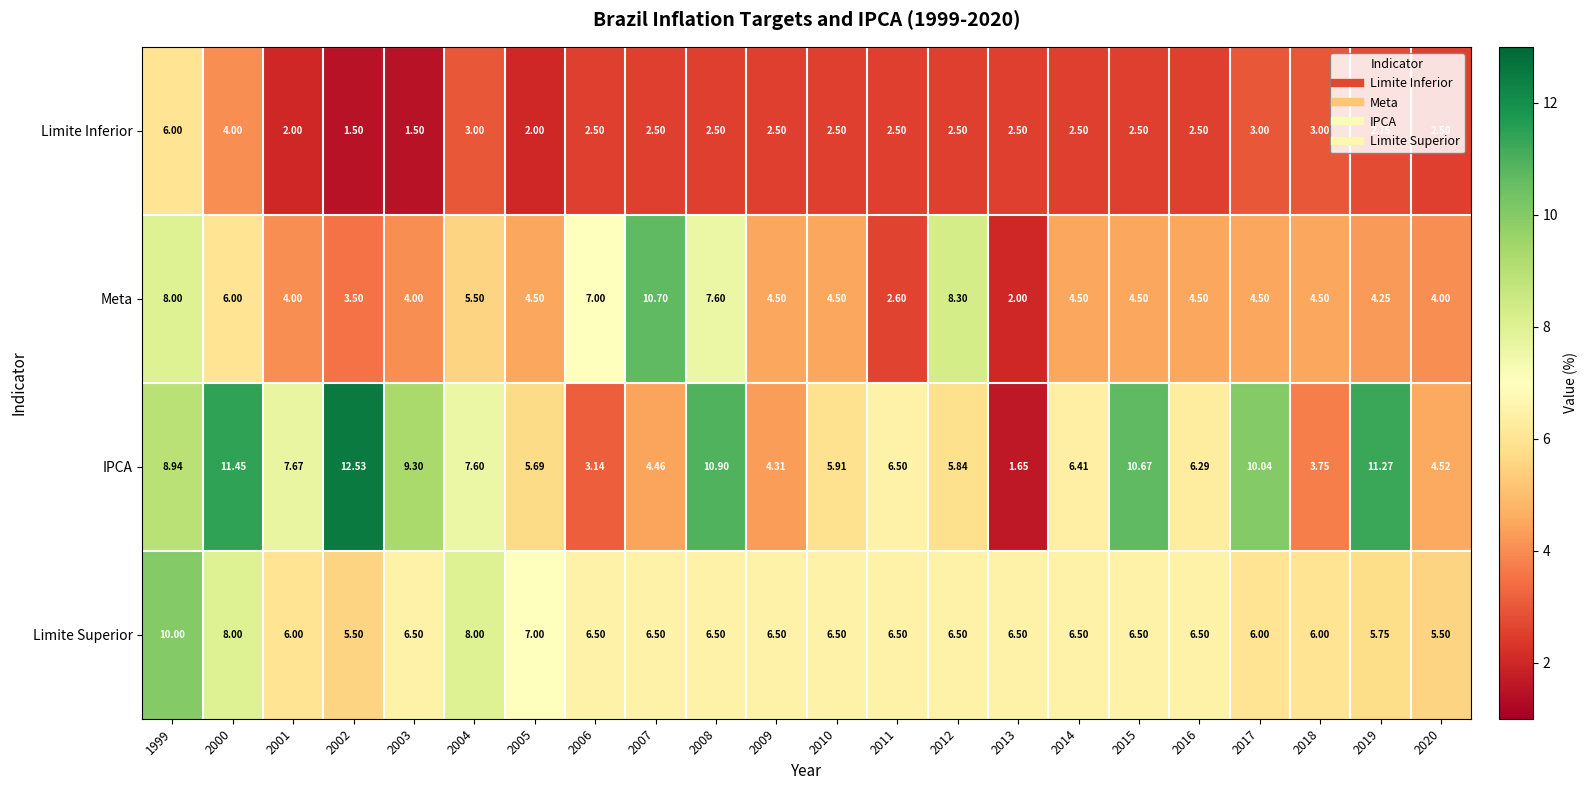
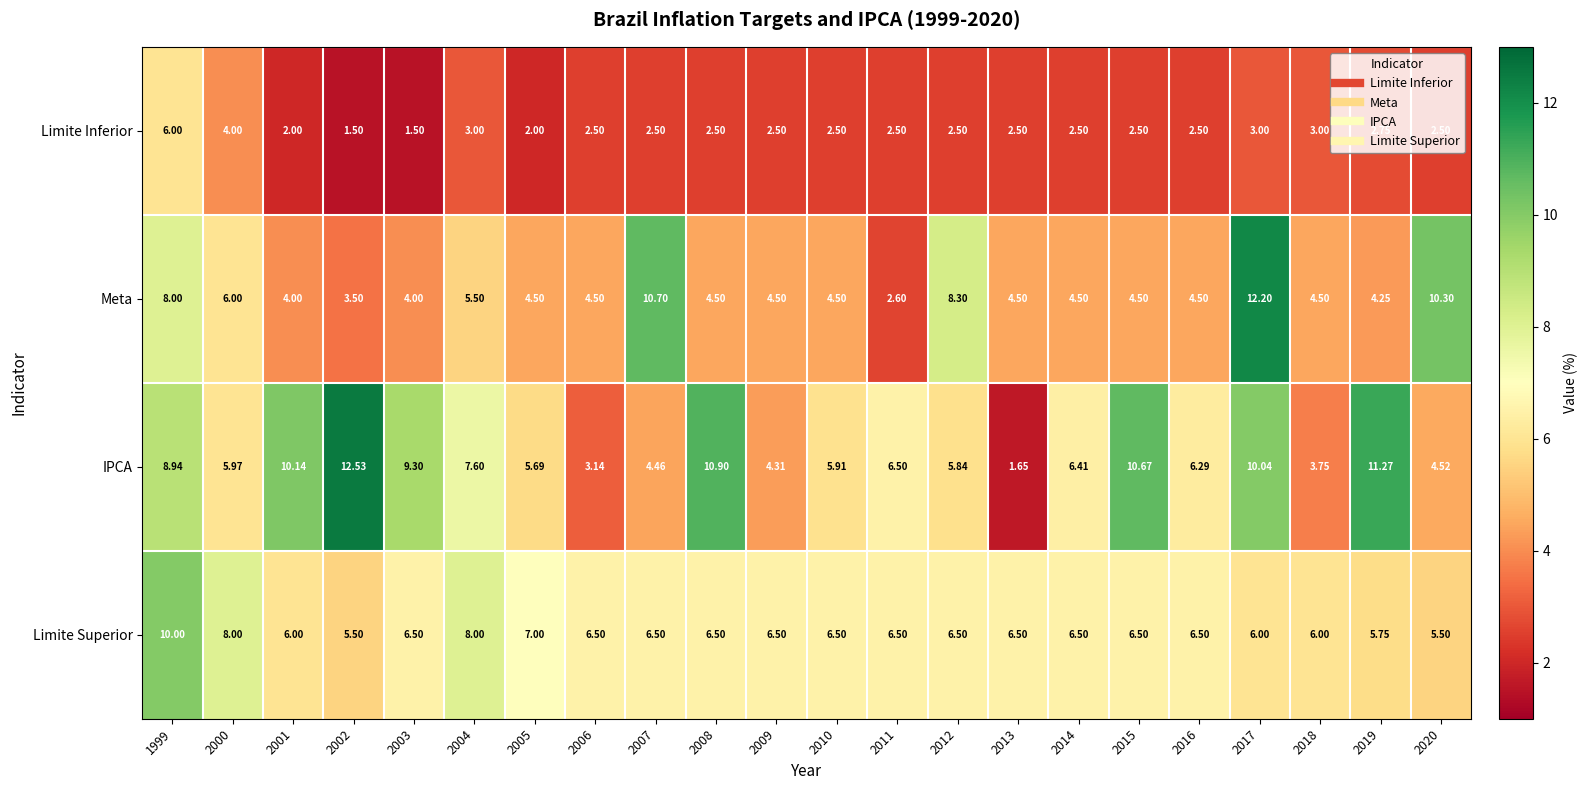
Meta, 2006: 7.00 -> 4.50
Meta, 2008: 7.60 -> 4.50
Meta, 2013: 2.00 -> 4.50
Meta, 2017: 4.50 -> 12.20
Meta, 2020: 4.00 -> 10.30
IPCA, 2000: 11.45 -> 5.97
IPCA, 2001: 7.67 -> 10.14
